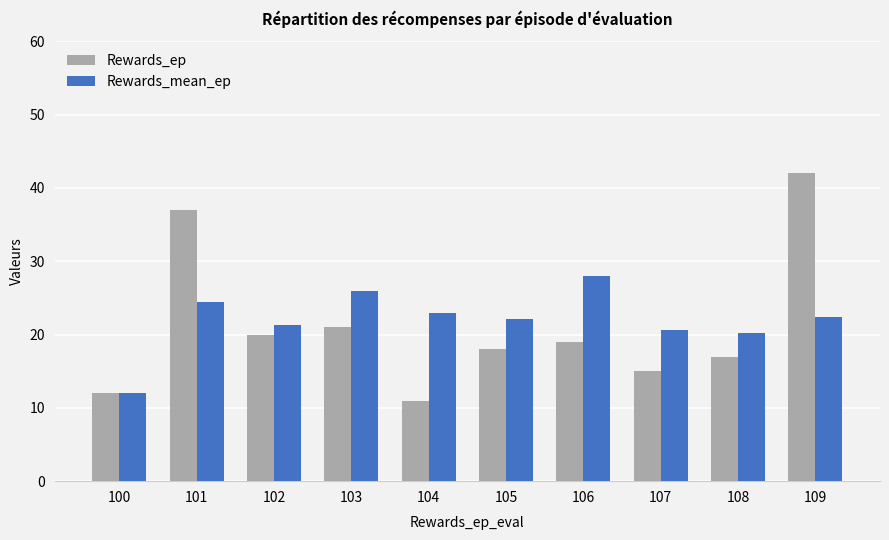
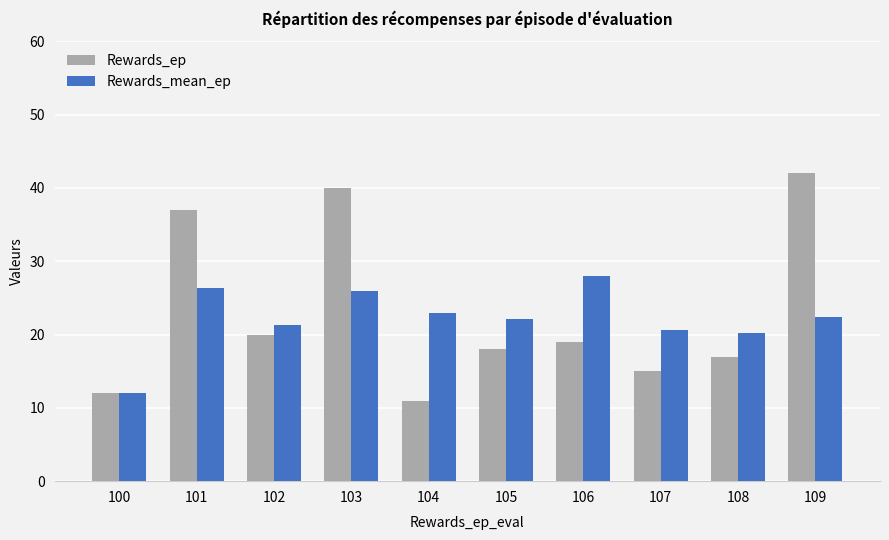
Rewards_mean_ep, 101: 25 -> 26
Rewards_ep, 103: 21 -> 40
